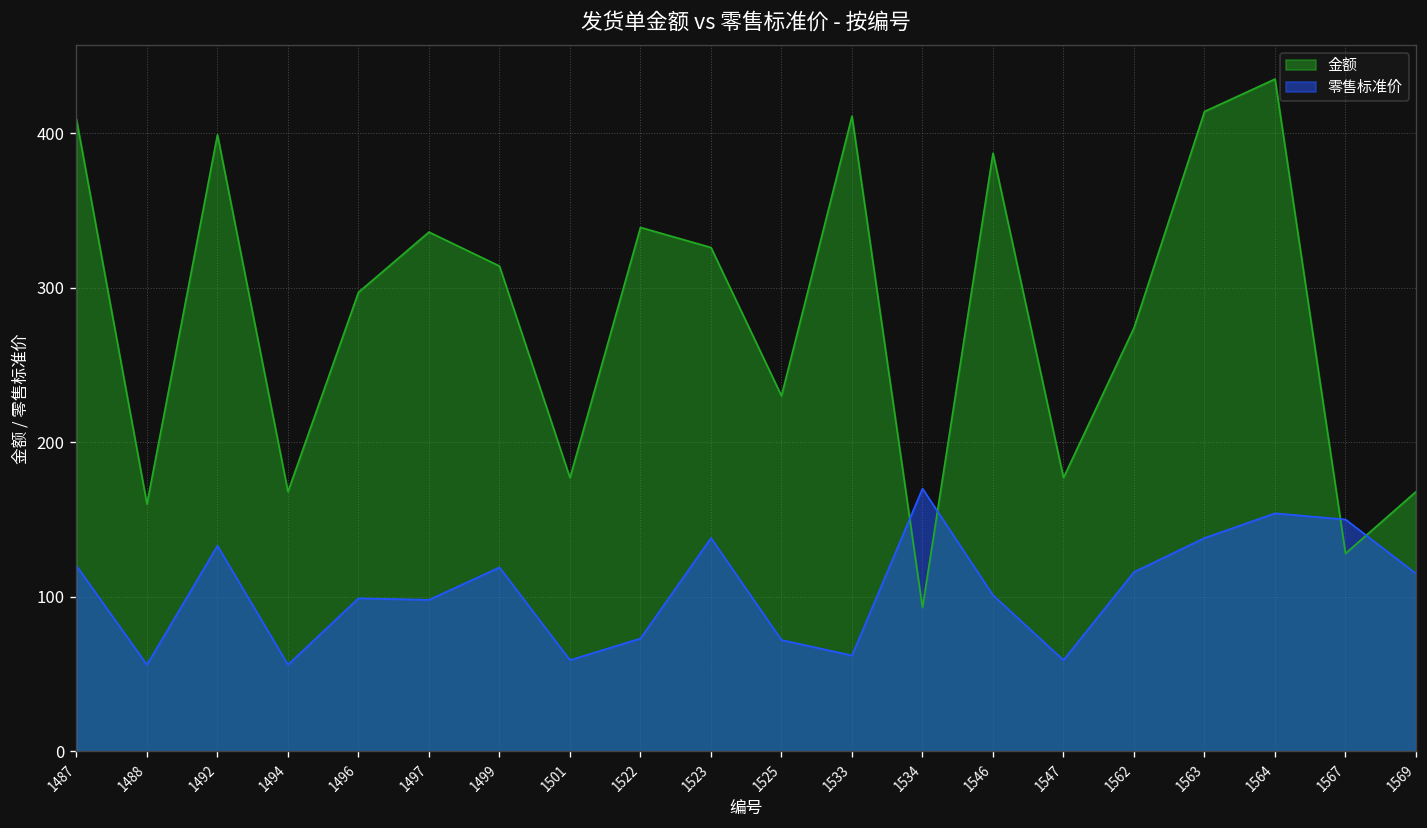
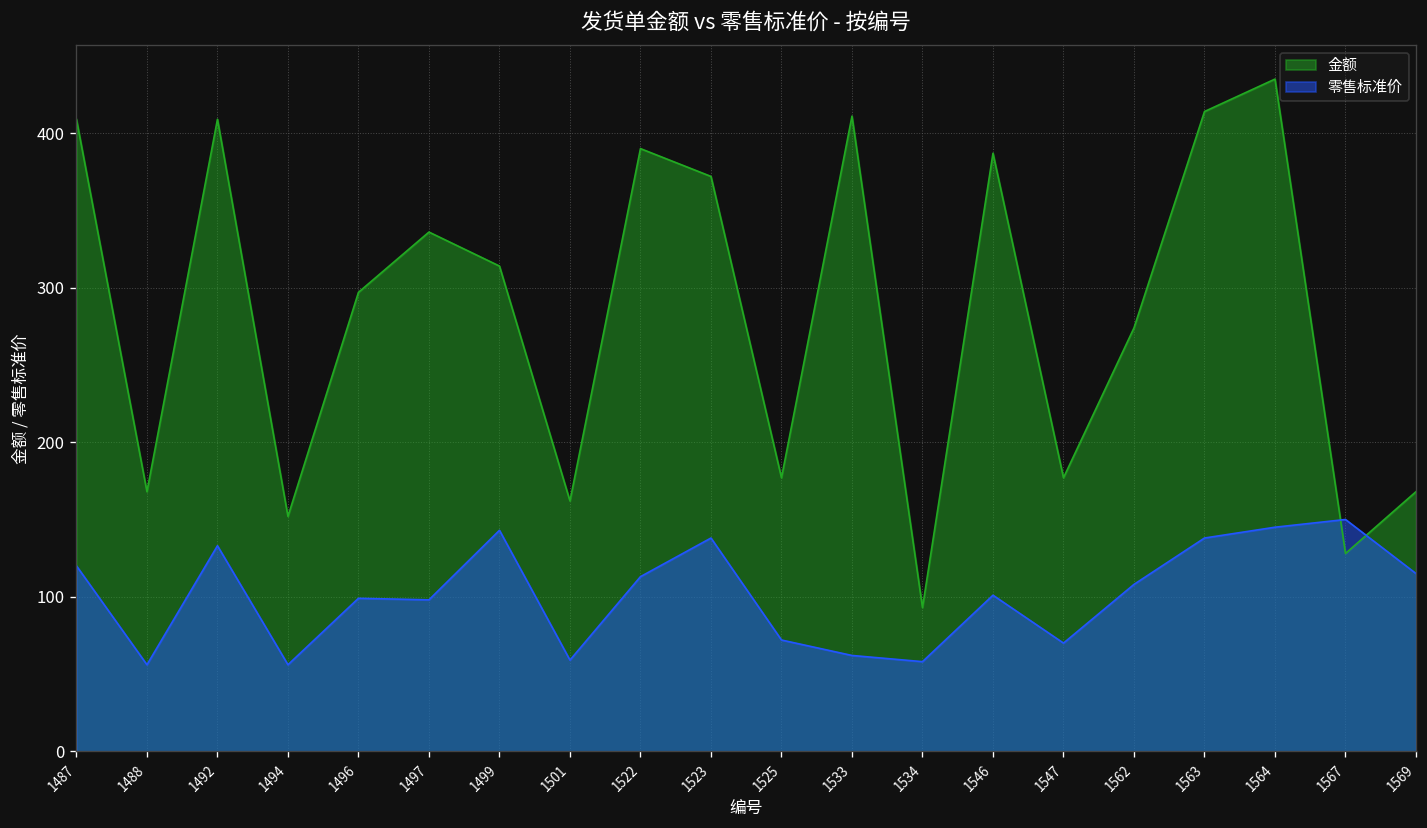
金额, 1488: 160 -> 168
金额, 1492: 399 -> 409
金额, 1494: 168 -> 152
零售标准价, 1499: 119 -> 143
金额, 1501: 177 -> 162
金额, 1522: 339 -> 390
零售标准价, 1522: 73 -> 113
金额, 1523: 326 -> 372
金额, 1525: 230 -> 177
零售标准价, 1534: 170 -> 58
零售标准价, 1547: 59 -> 70
零售标准价, 1562: 116 -> 108
零售标准价, 1564: 154 -> 145
